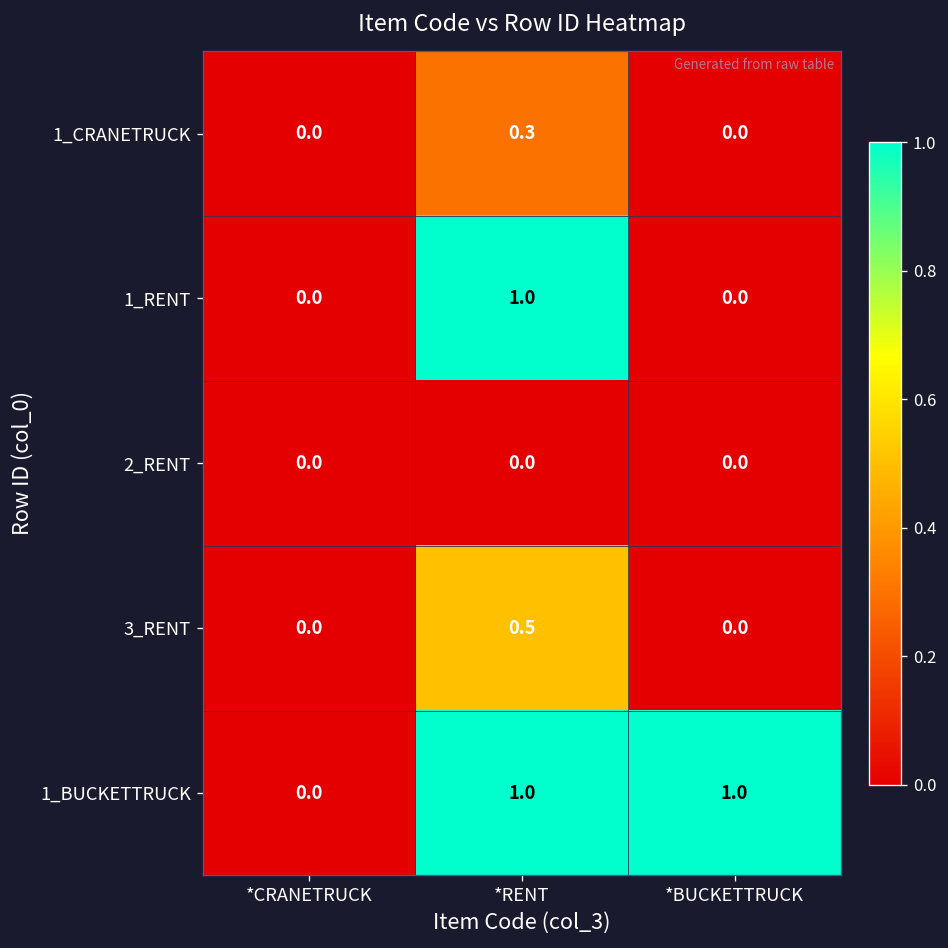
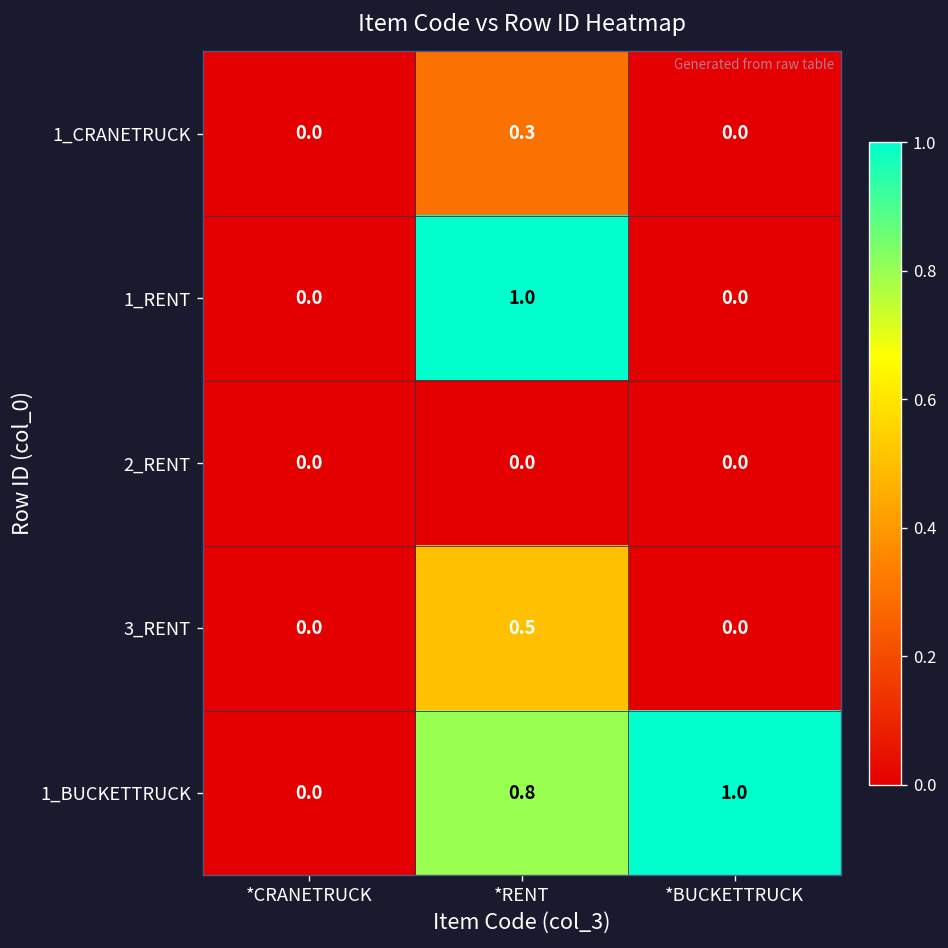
1_BUCKETTRUCK, *RENT: 1.0 -> 0.8
